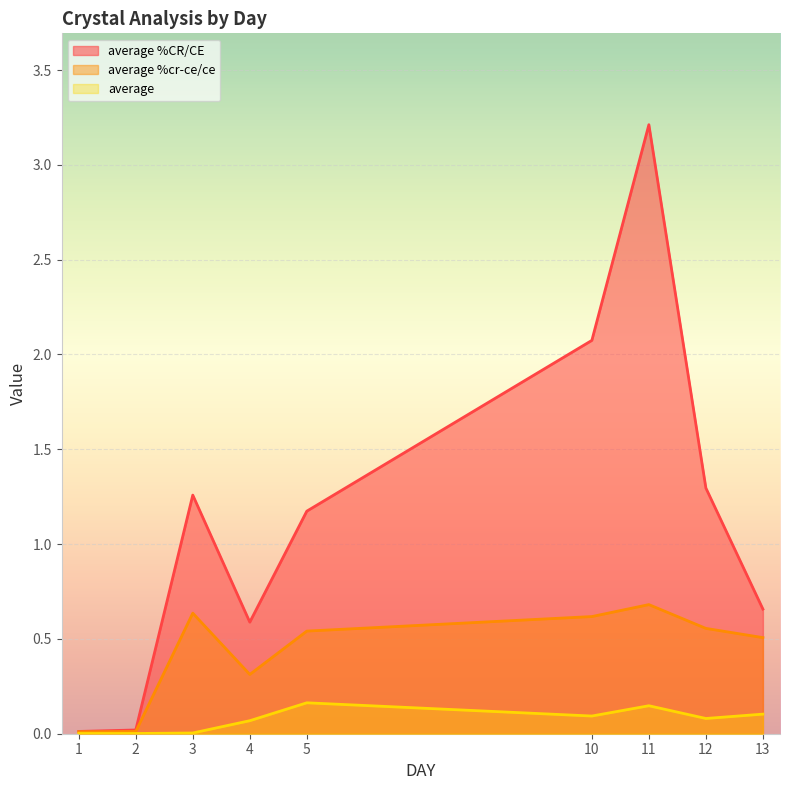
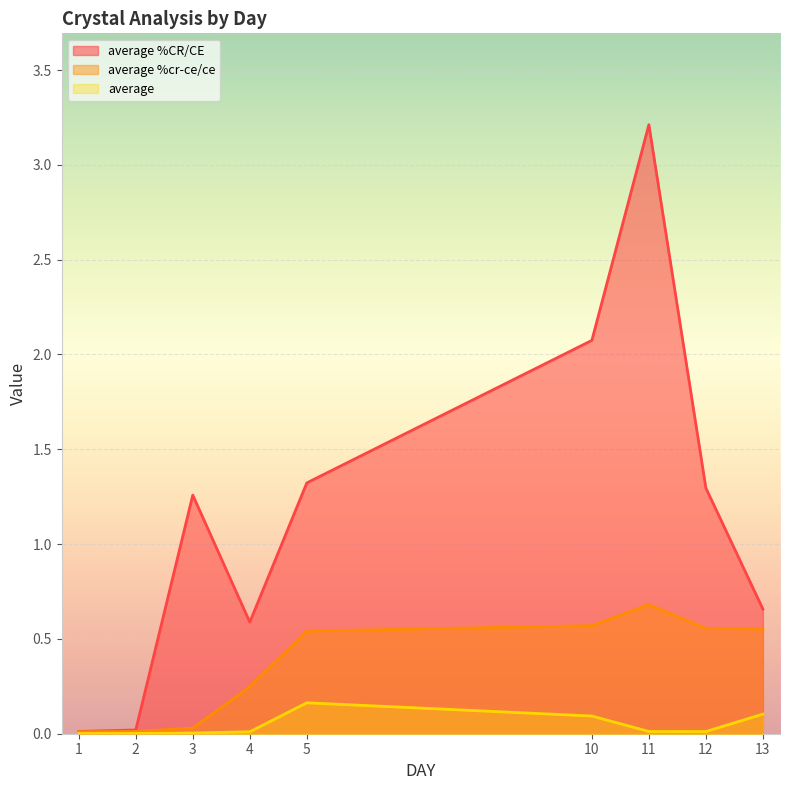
average %cr-ce/ce, 3: 0.64 -> 0.03
average %cr-ce/ce, 4: 0.31 -> 0.25
average, 4: 0.07 -> 0.01
average %CR/CE, 5: 1.17 -> 1.32
average %cr-ce/ce, 10: 0.62 -> 0.57
average, 11: 0.15 -> 0.01
average, 12: 0.08 -> 0.01
average %cr-ce/ce, 13: 0.51 -> 0.55
